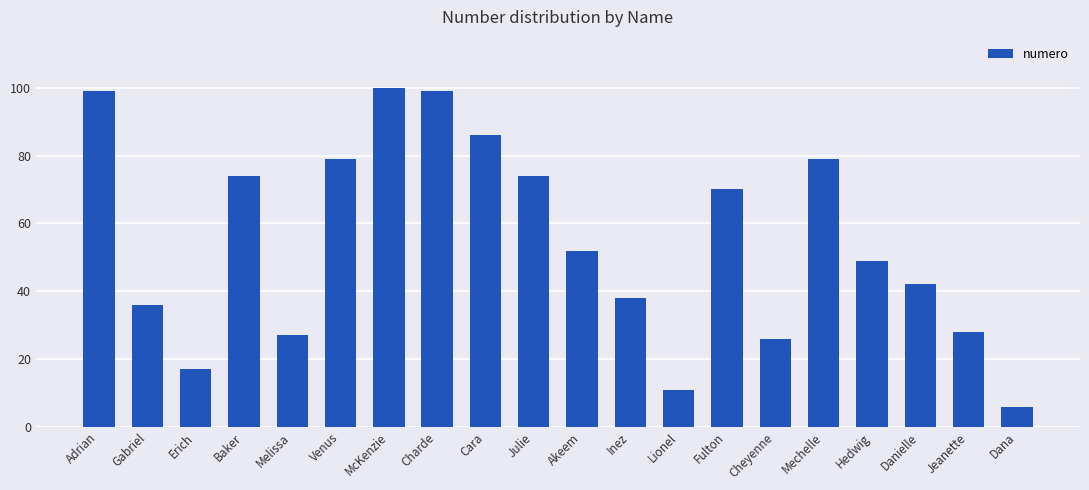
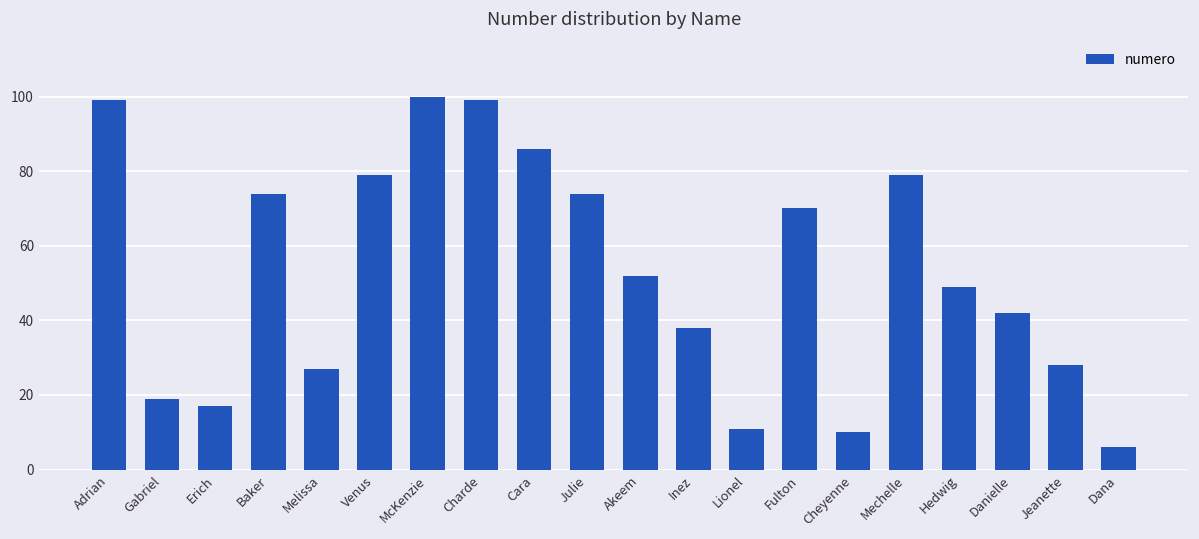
Gabriel: 36 -> 19
Cheyenne: 26 -> 10
